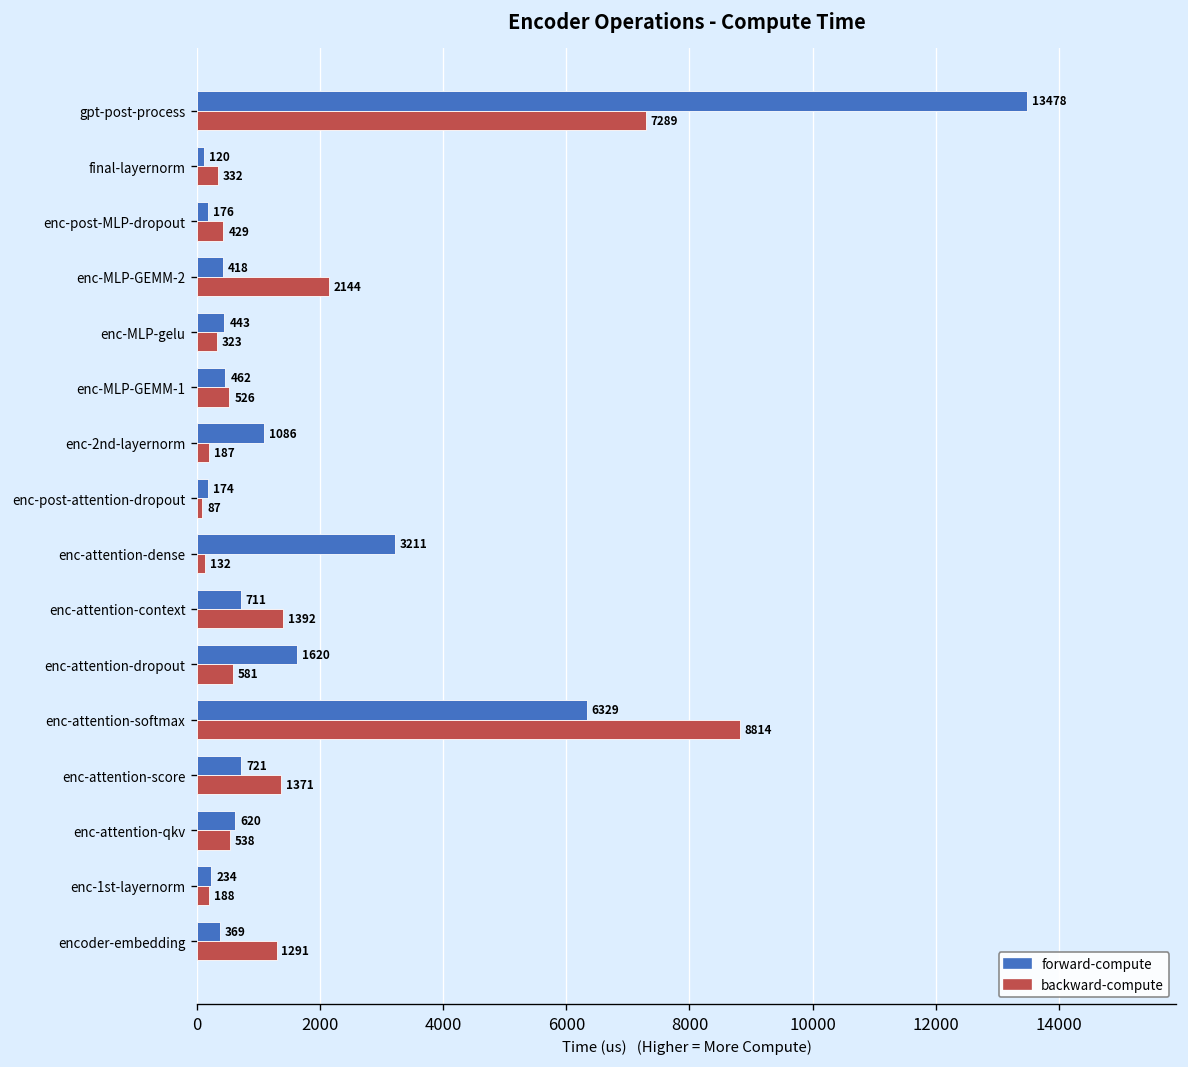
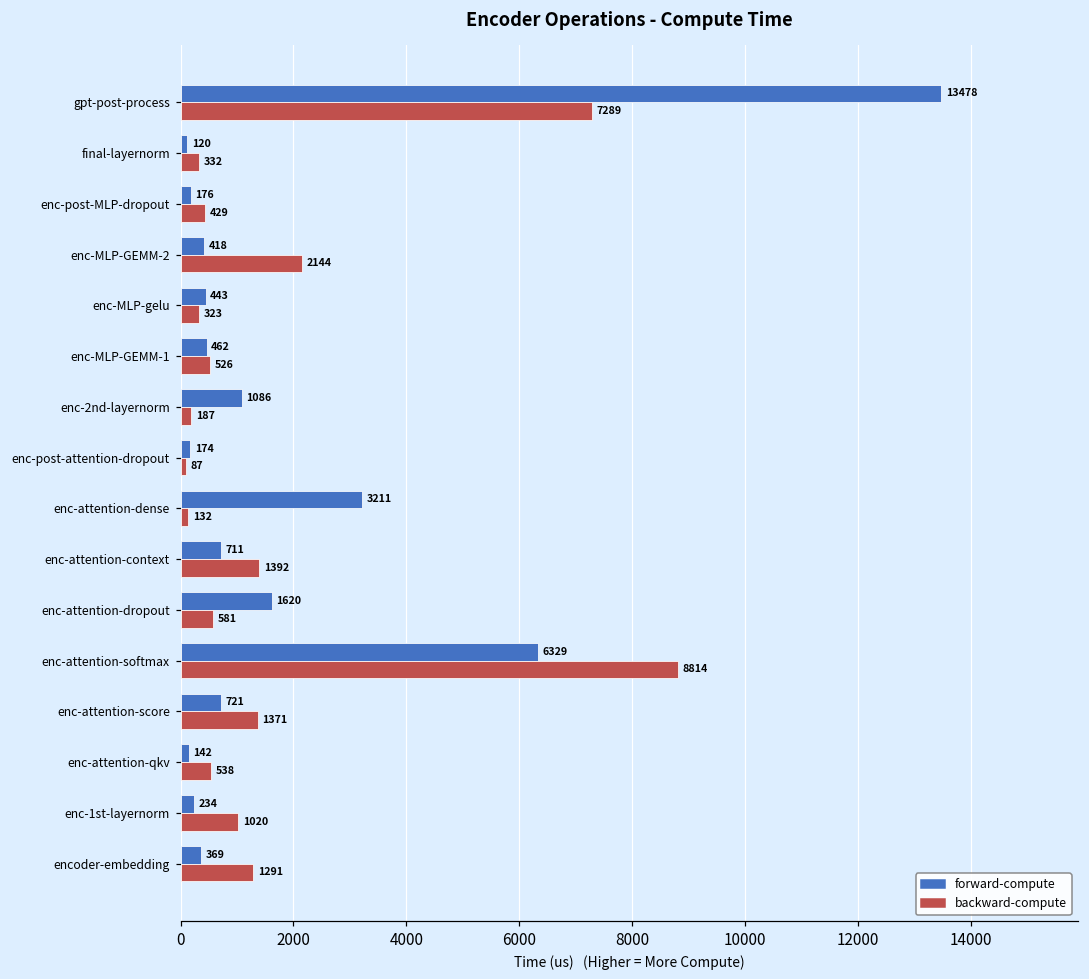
forward-compute, enc-attention-qkv: 620 -> 142
backward-compute, enc-1st-layernorm: 188 -> 1020
